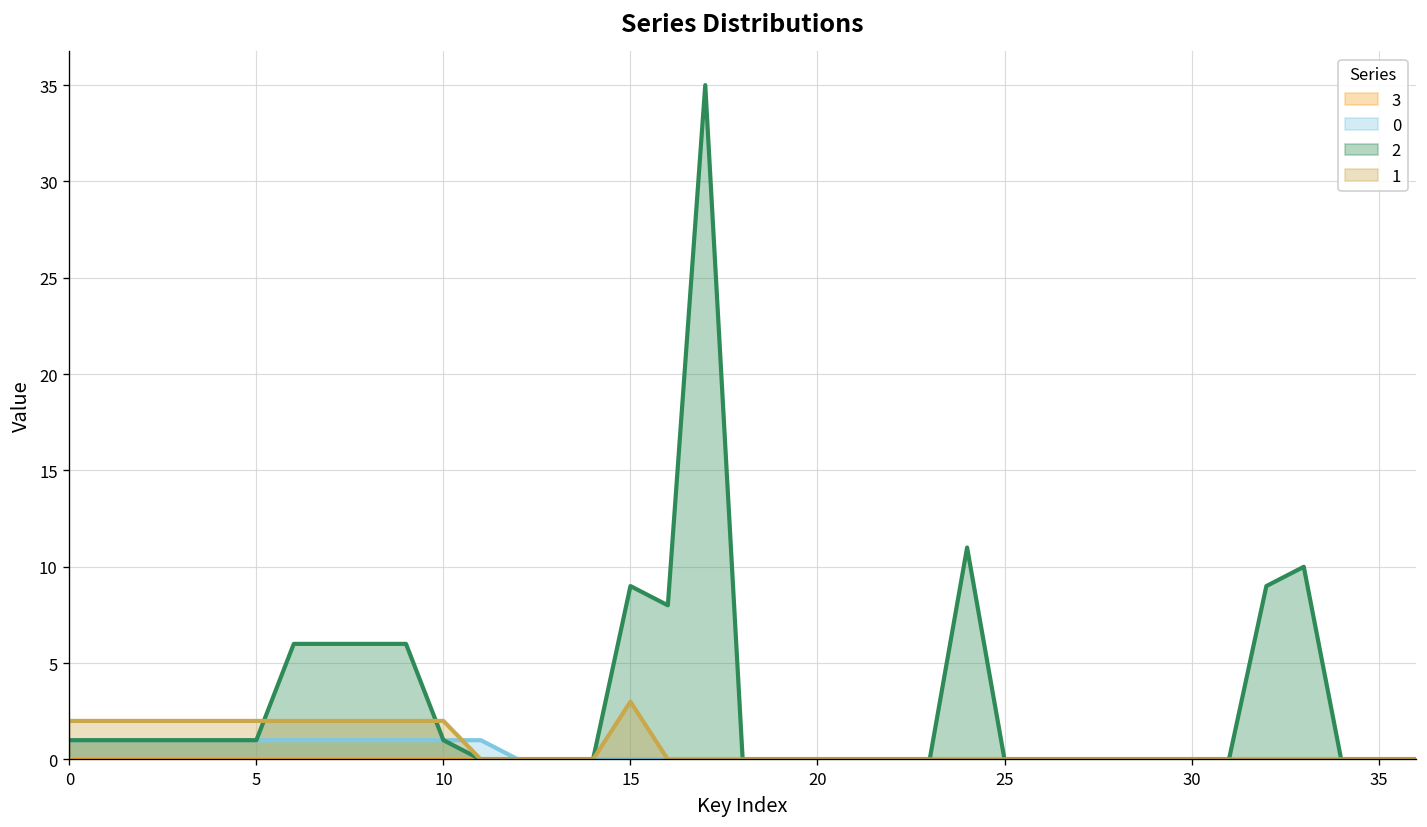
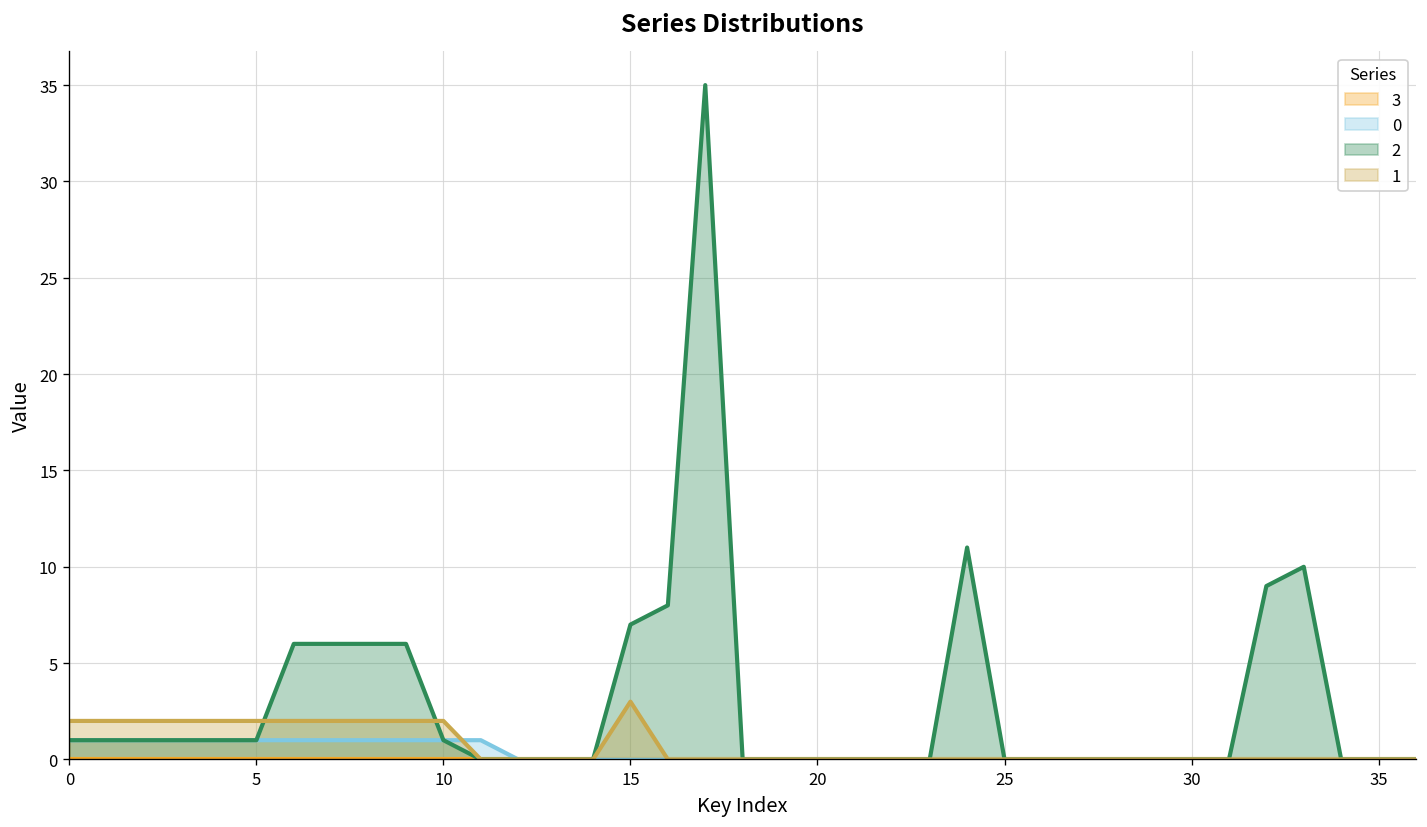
2, 15: 9 -> 7
